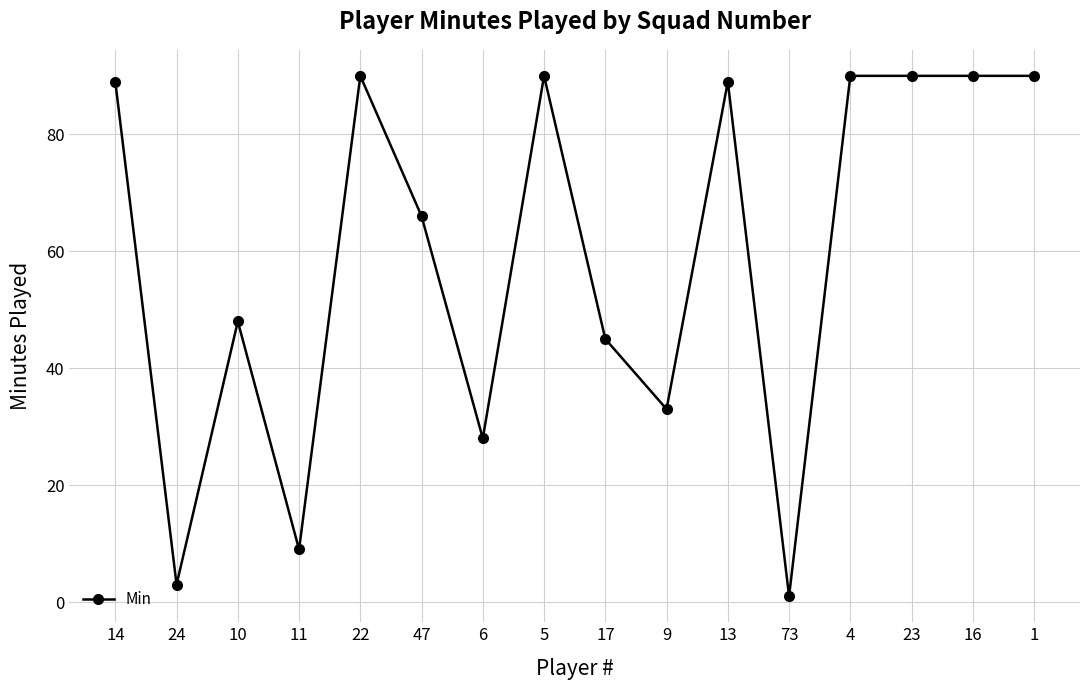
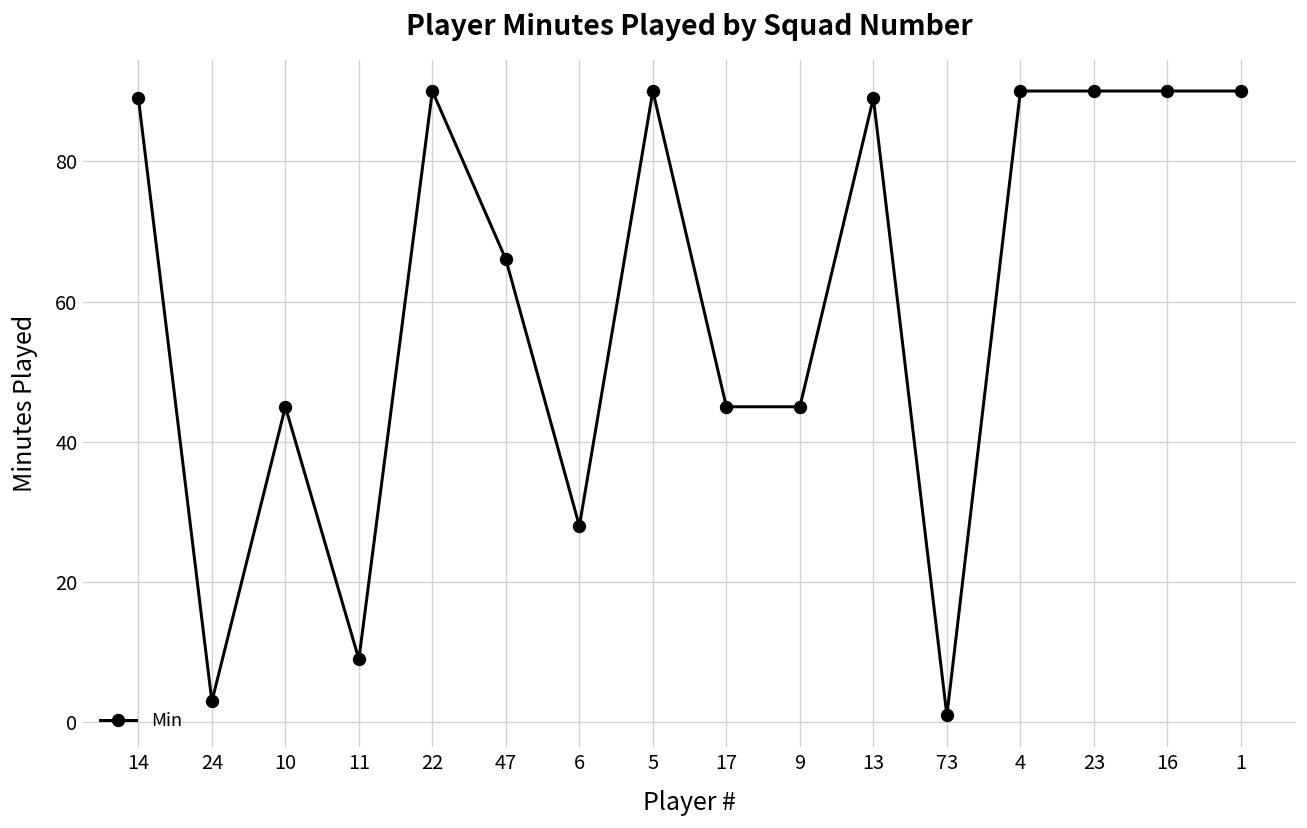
10: 48 -> 45
9: 33 -> 45
